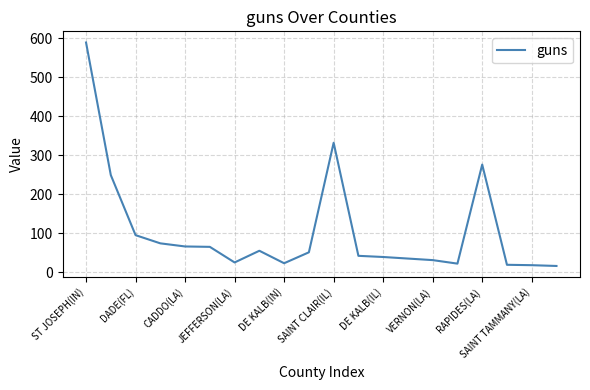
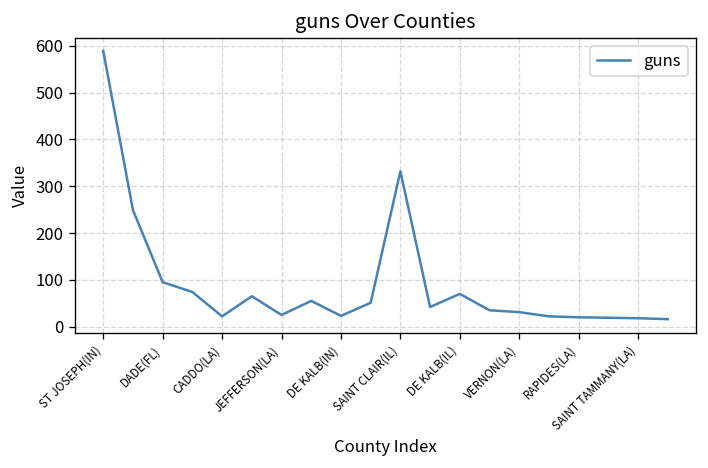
CADDO(LA): 70 -> 20
DE KALB(IL): 40 -> 70
RAPIDES(LA): 280 -> 20
